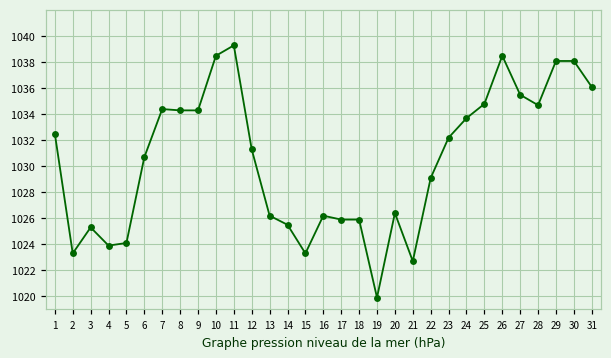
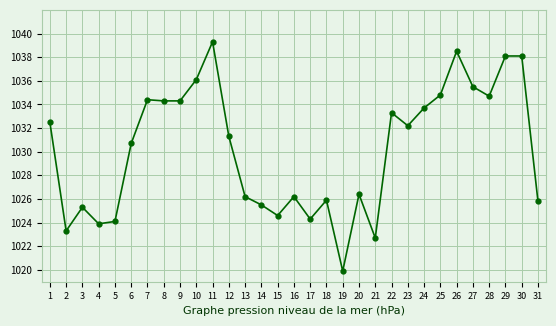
10: 1038.5 -> 1036.1
15: 1023.3 -> 1024.6
17: 1025.9 -> 1024.3
22: 1029.1 -> 1033.3
31: 1036.1 -> 1025.8
